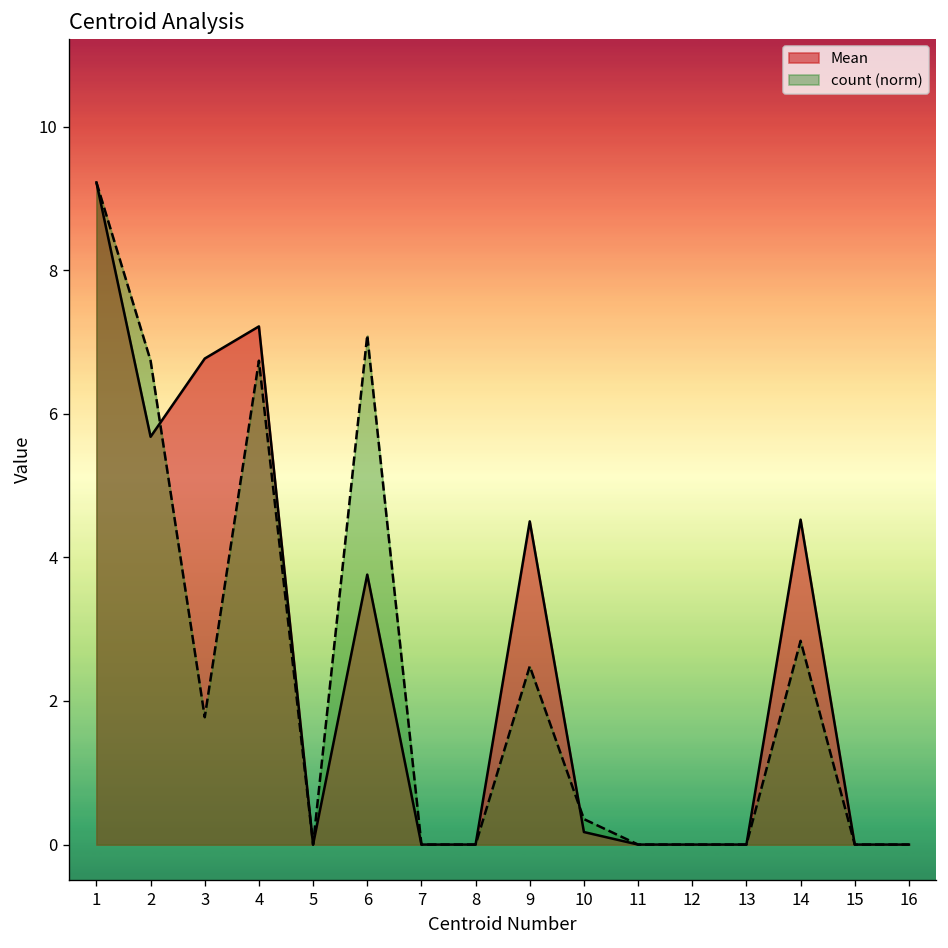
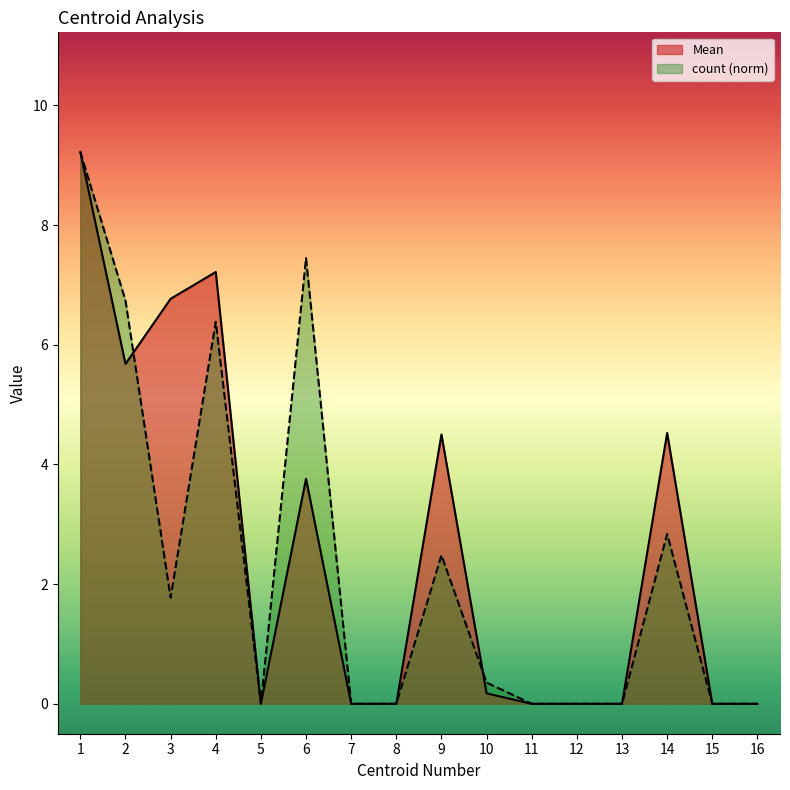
count (norm), 4: 6.7 -> 6.4
count (norm), 6: 7.1 -> 7.4
